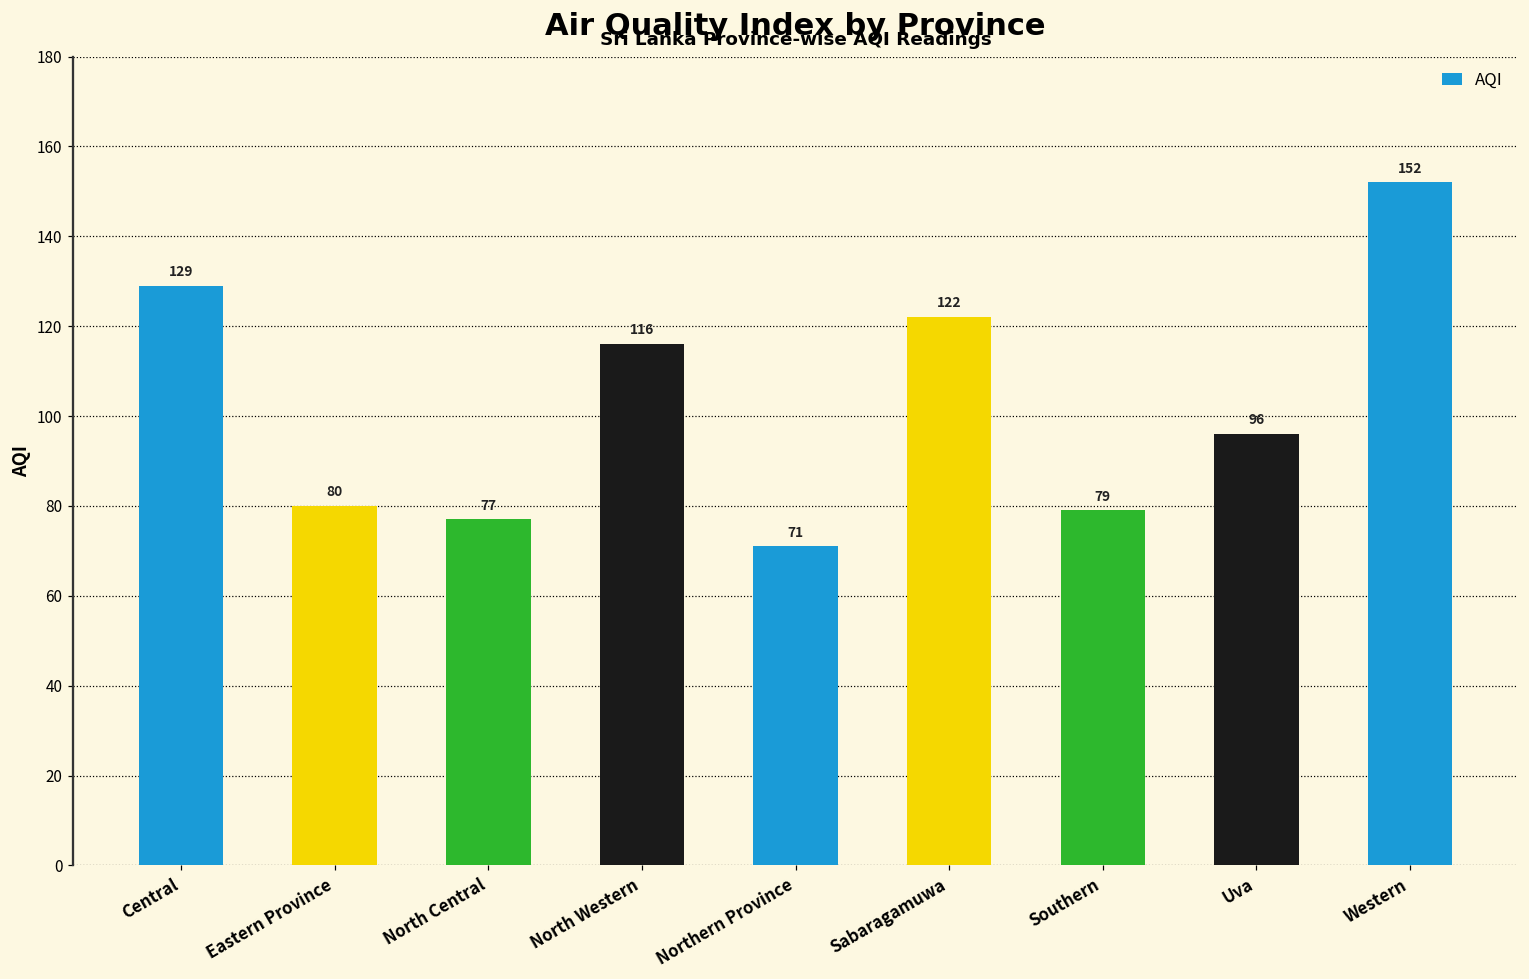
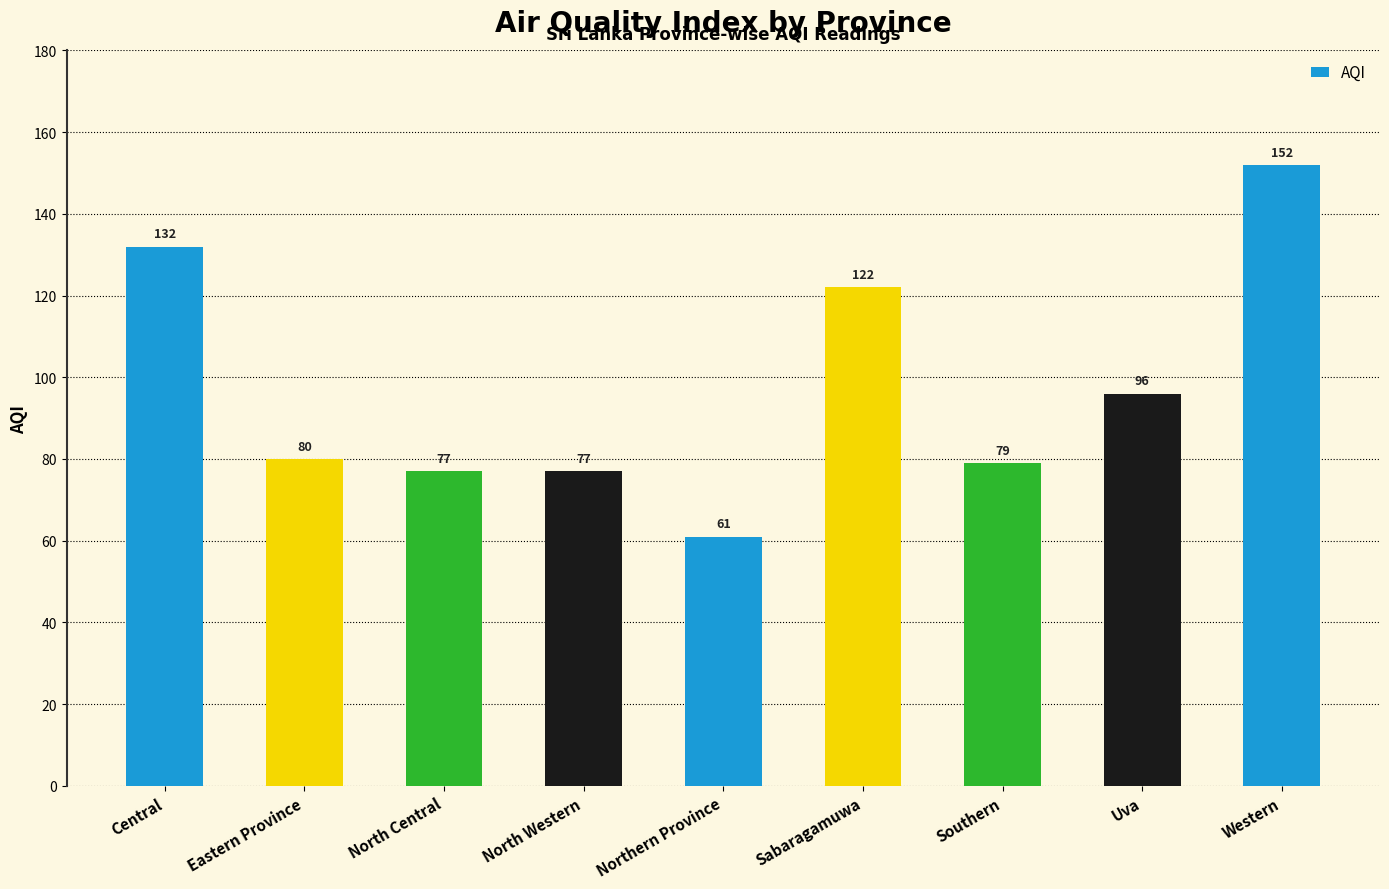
Central: 129 -> 132
North Western: 116 -> 77
Northern Province: 71 -> 61
